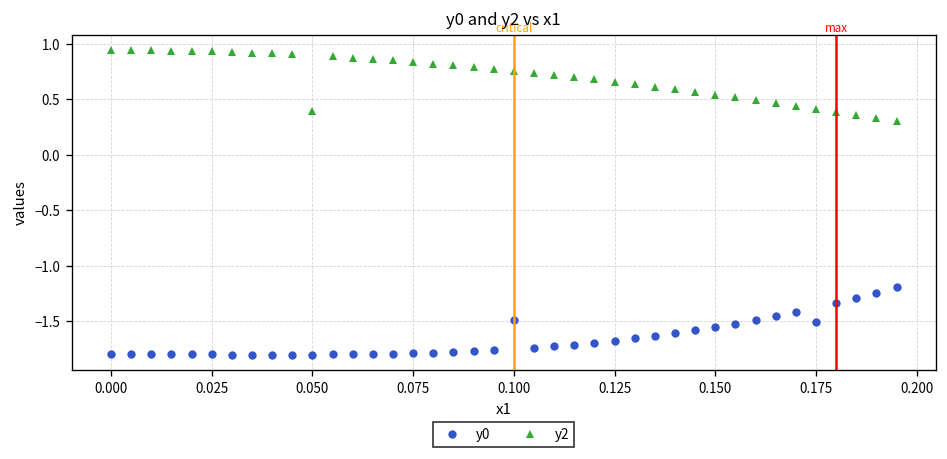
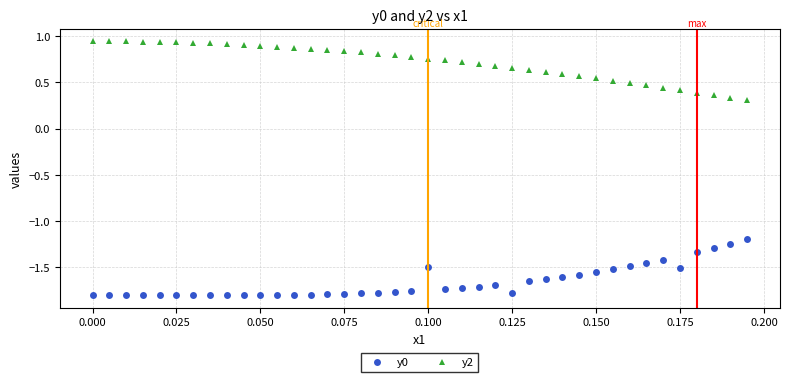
y2, 0.050: 0.4 -> 0.9
y0, 0.125: -1.7 -> -1.8
